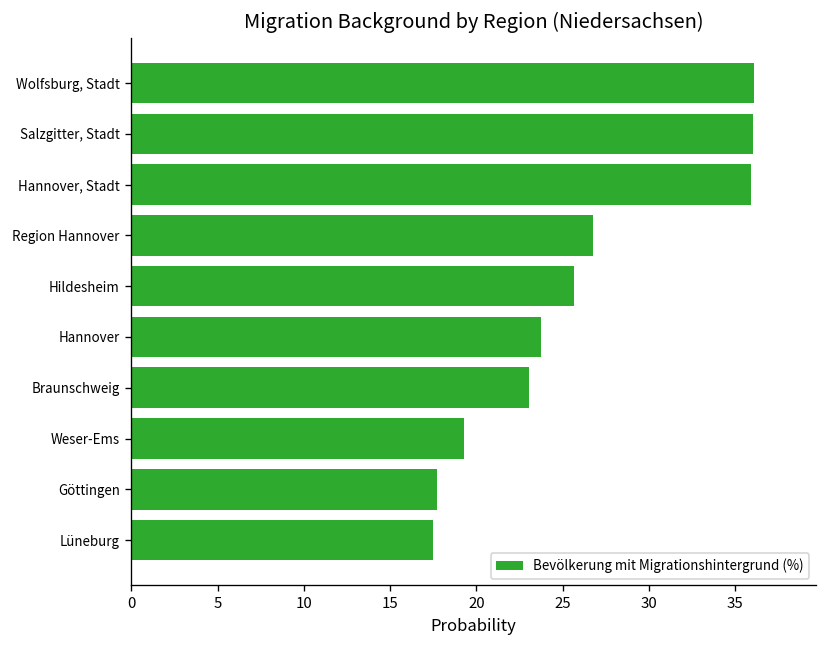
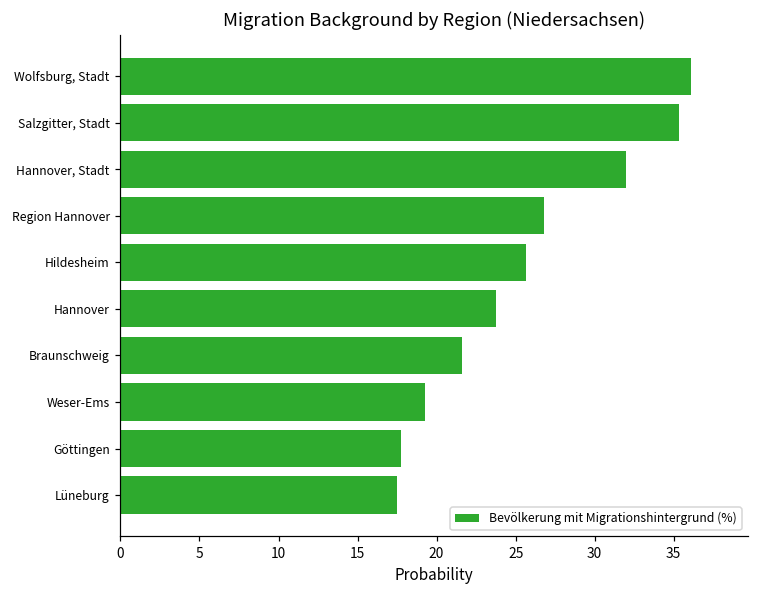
Salzgitter, Stadt: 36.0 -> 35.3
Hannover, Stadt: 35.9 -> 32.0
Braunschweig: 23.1 -> 21.6
